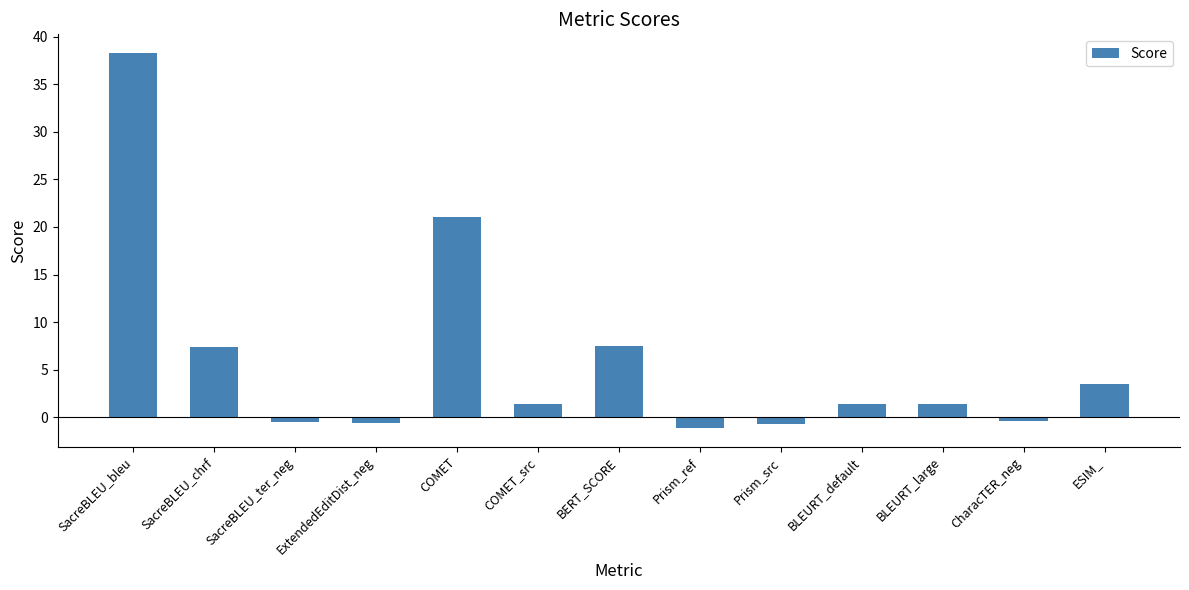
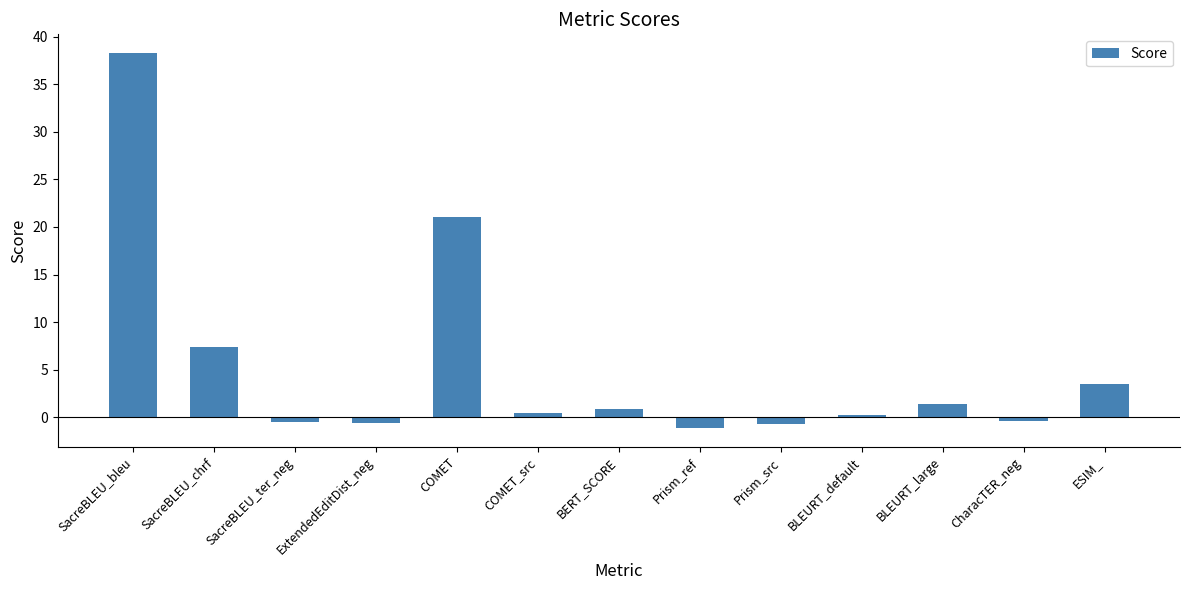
COMET_src: 1 -> 0
BERT_SCORE: 8 -> 1
BLEURT_default: 1 -> 0
